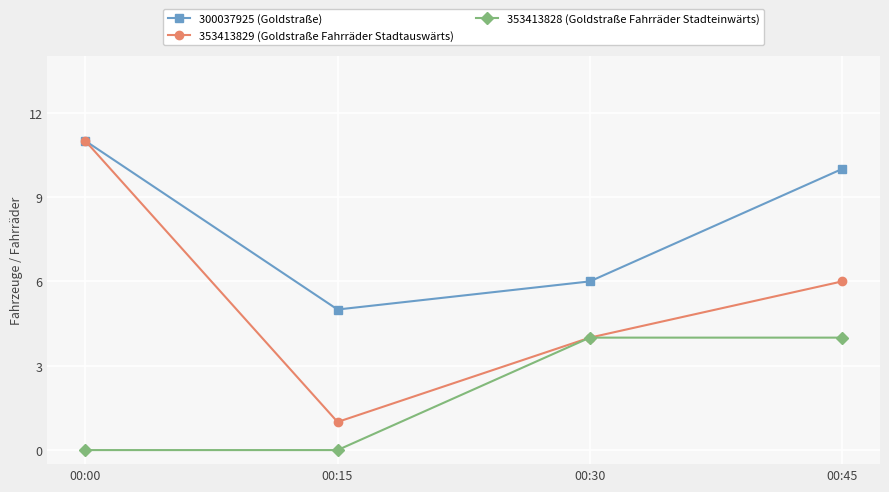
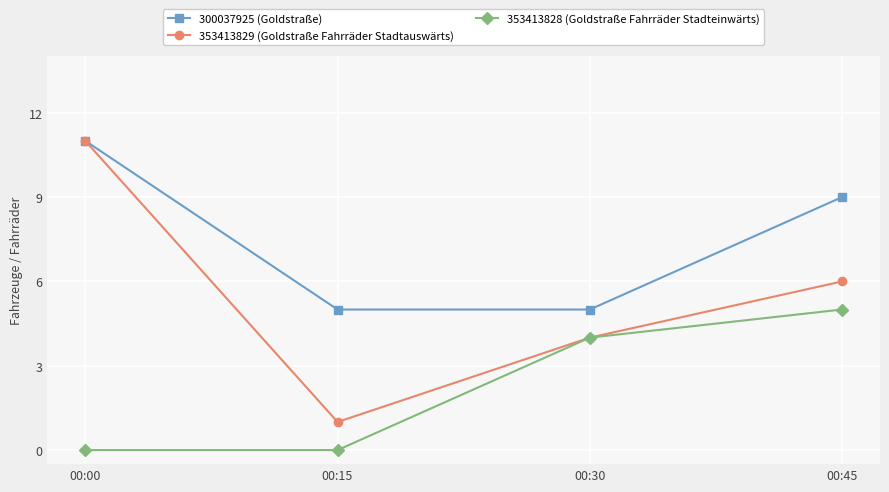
300037925 (Goldstraße), 00:30: 6 -> 5
300037925 (Goldstraße), 00:45: 10 -> 9
353413828 (Goldstraße Fahrräder Stadteinwärts), 00:45: 4 -> 5
